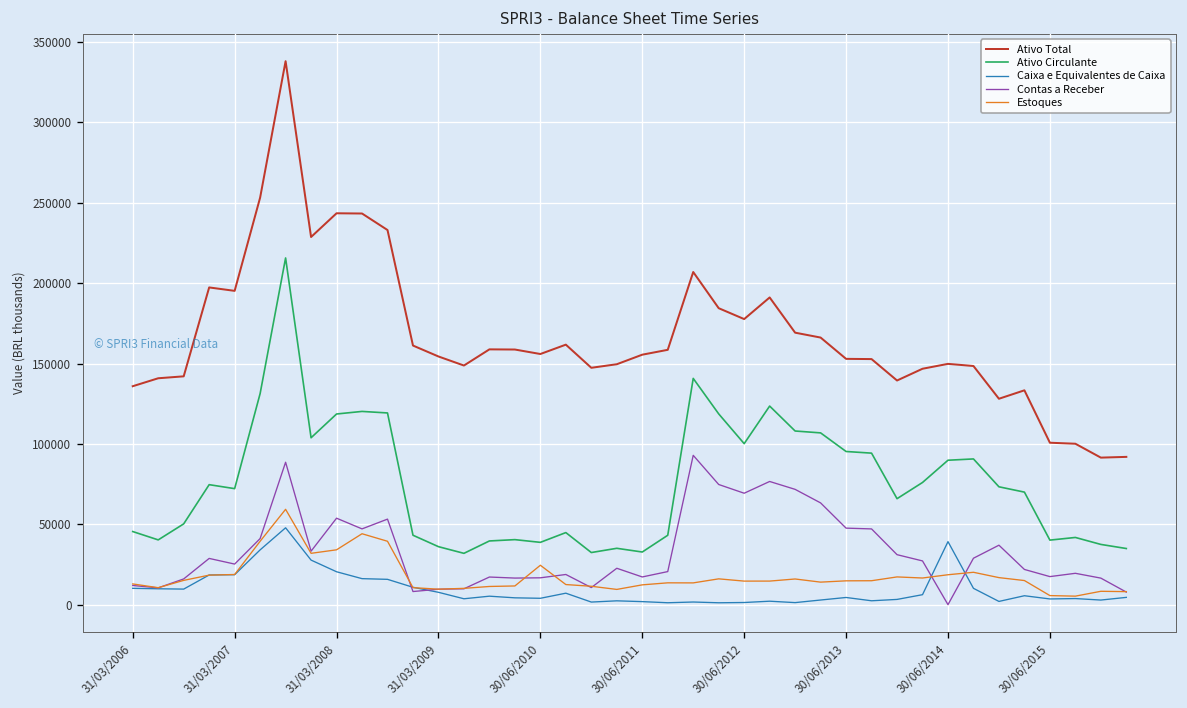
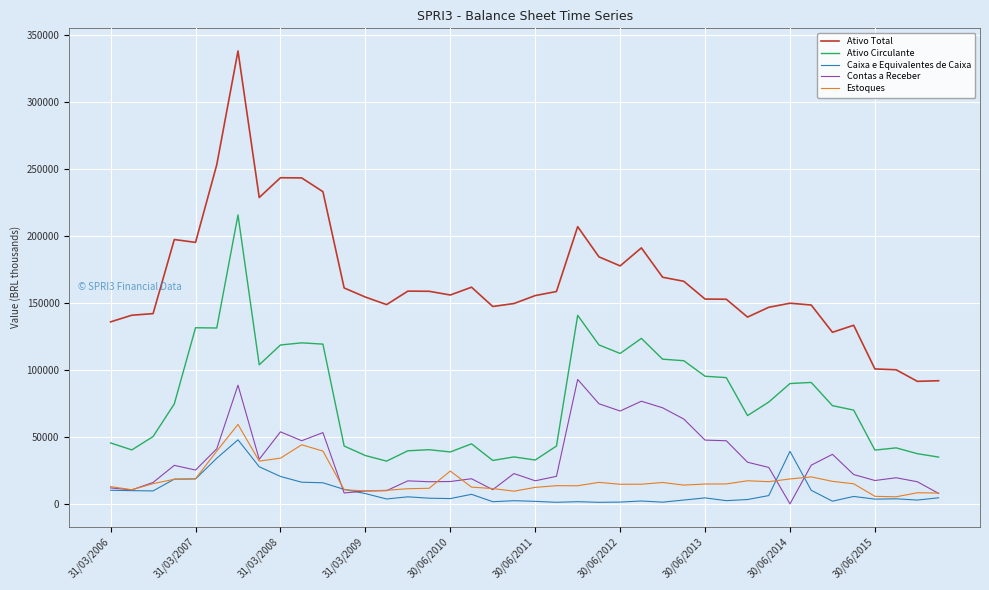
Ativo Circulante, 31/03/2007: 72000 -> 131000
Ativo Circulante, 30/06/2012: 100000 -> 112000
